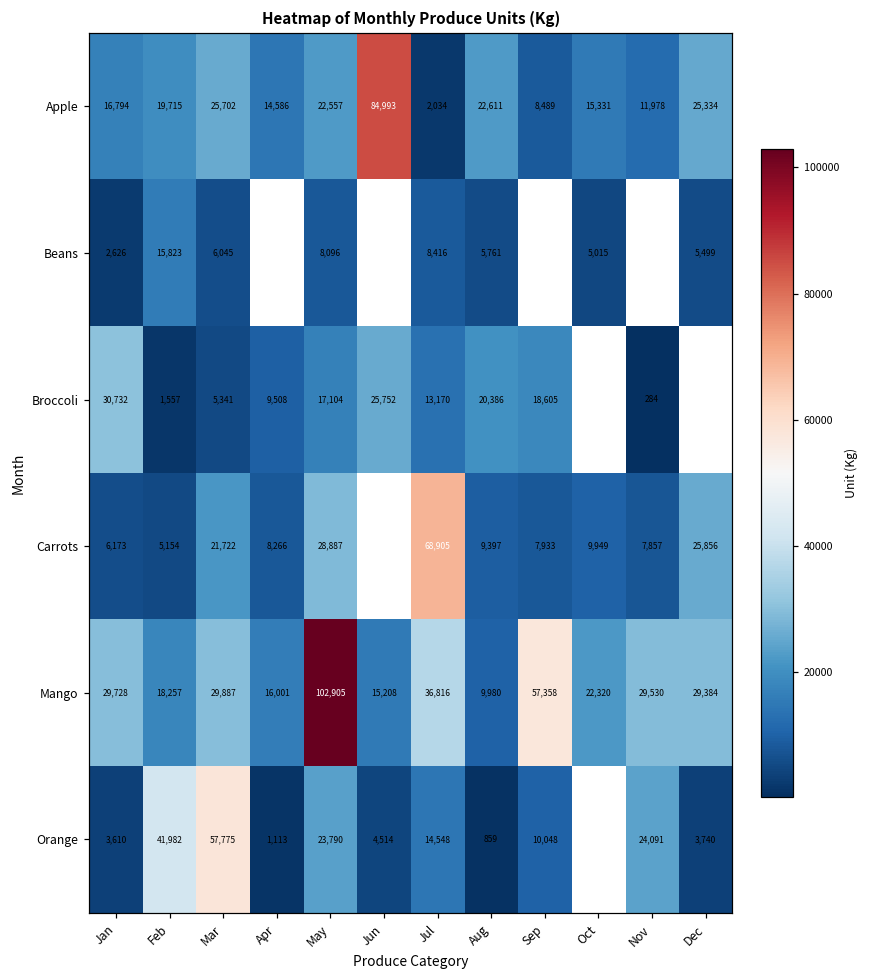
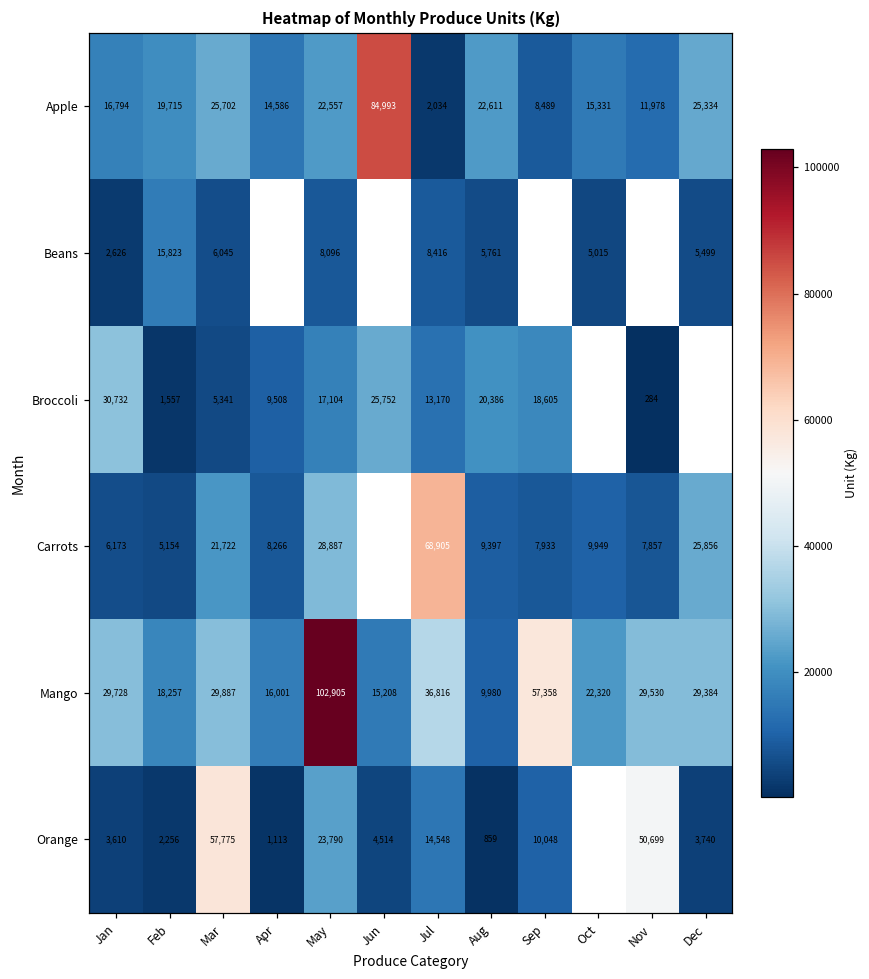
Orange, Feb: 41,982 -> 2,256
Orange, Nov: 24,091 -> 50,699
